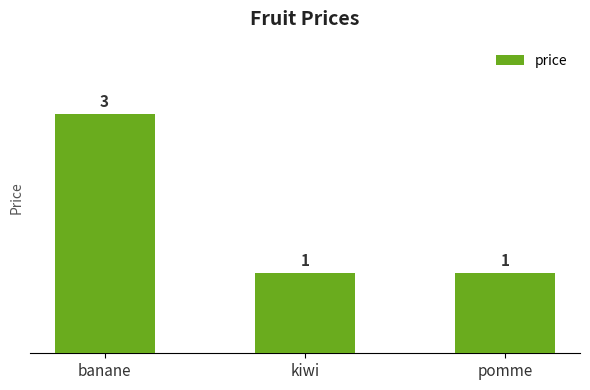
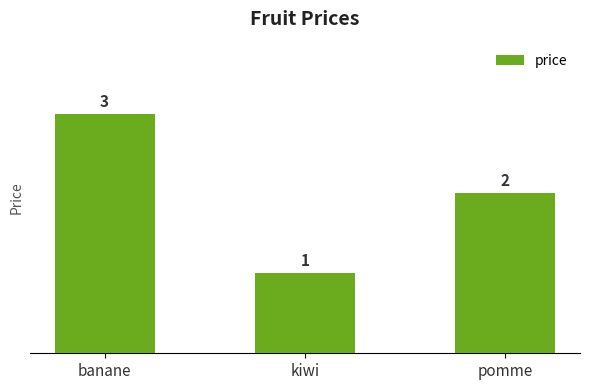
pomme: 1 -> 2
